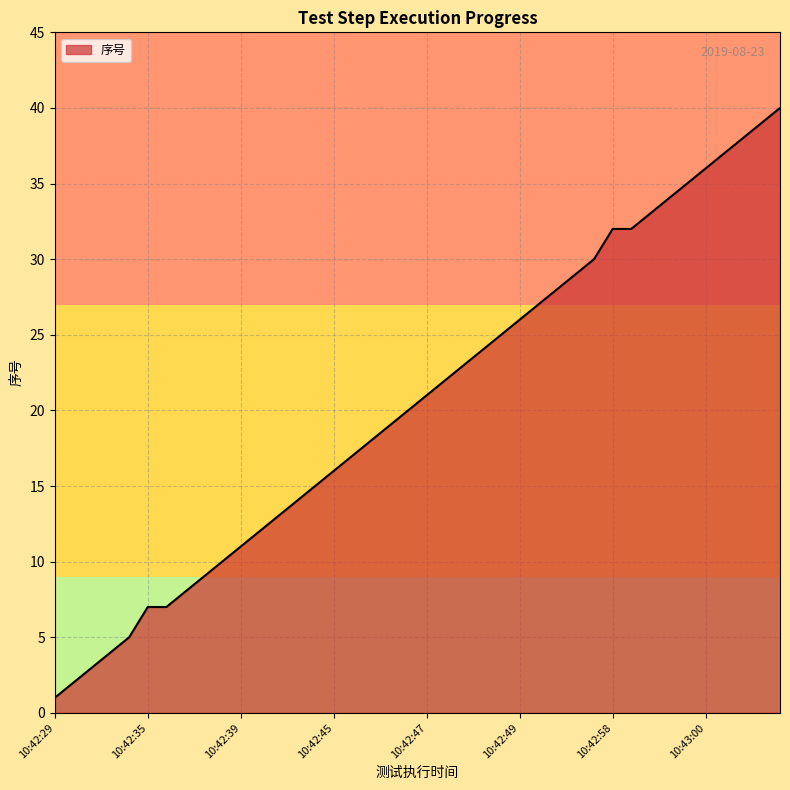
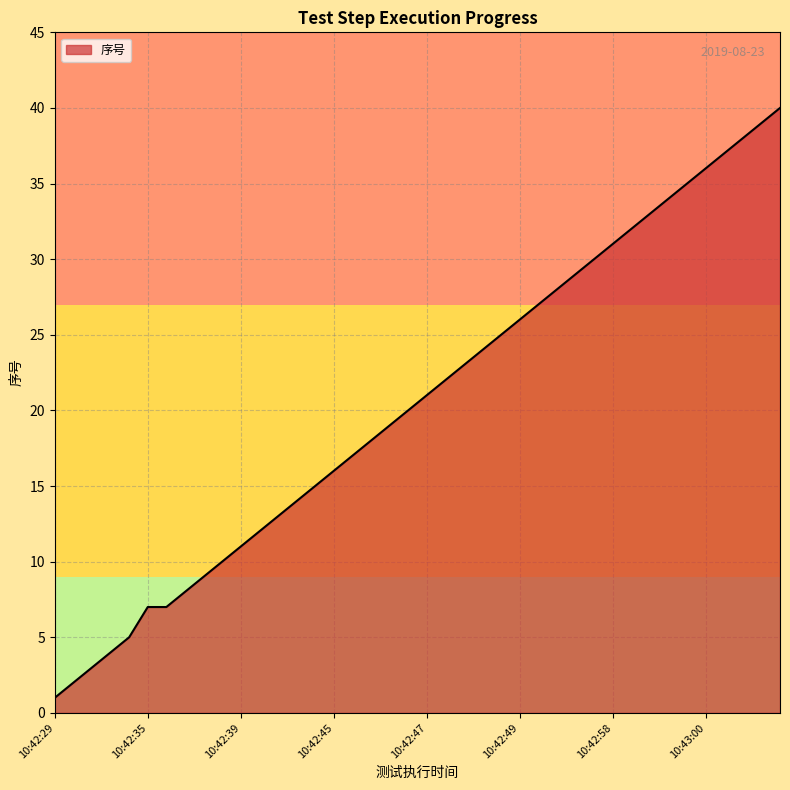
10:42:58: 32 -> 31
